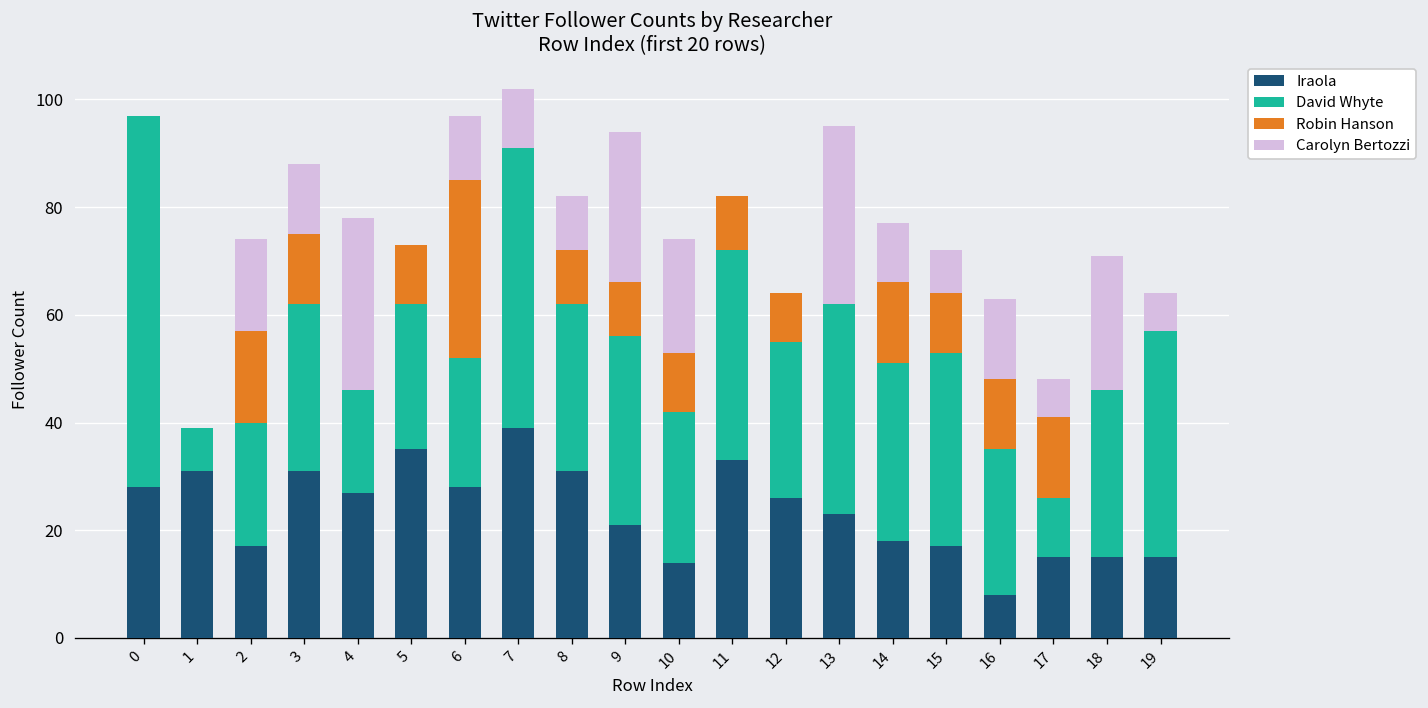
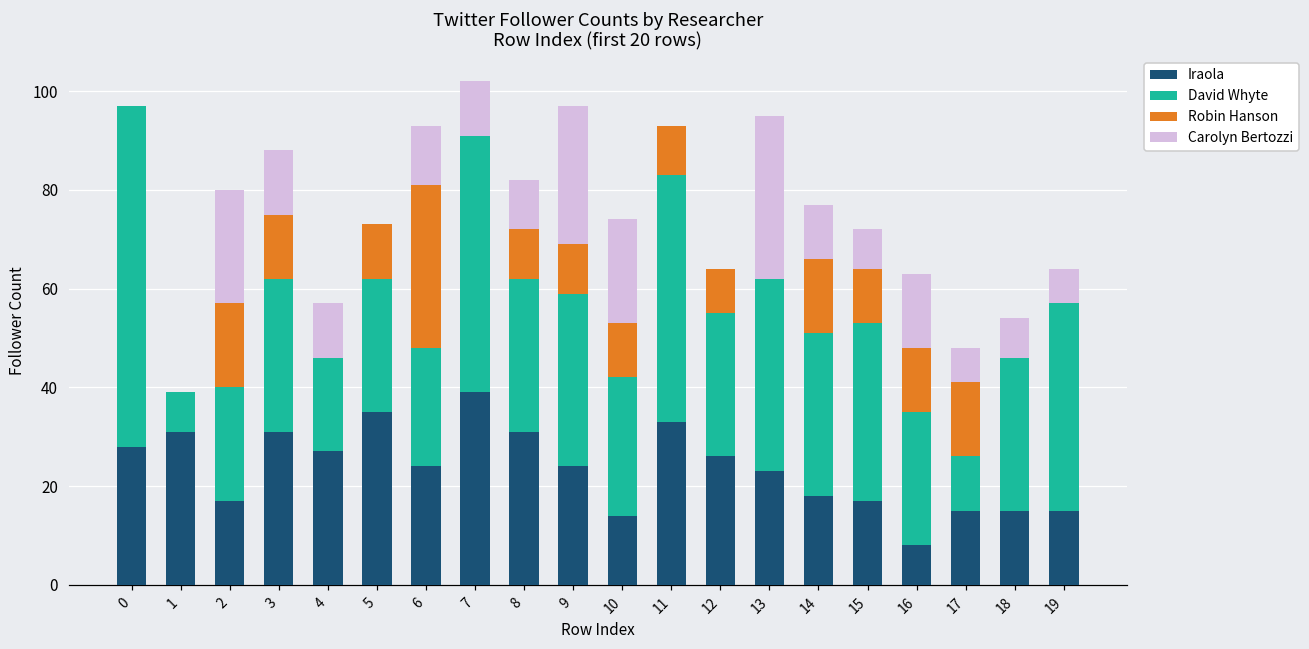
Carolyn Bertozzi, 2: 17 -> 23
Carolyn Bertozzi, 4: 32 -> 11
Iraola, 6: 28 -> 24
Iraola, 9: 21 -> 24
David Whyte, 11: 39 -> 50
Carolyn Bertozzi, 18: 25 -> 8
